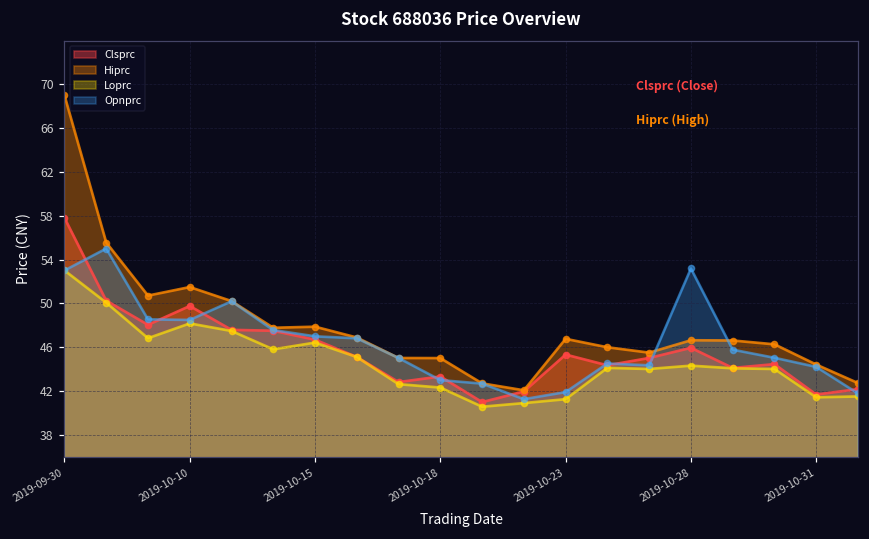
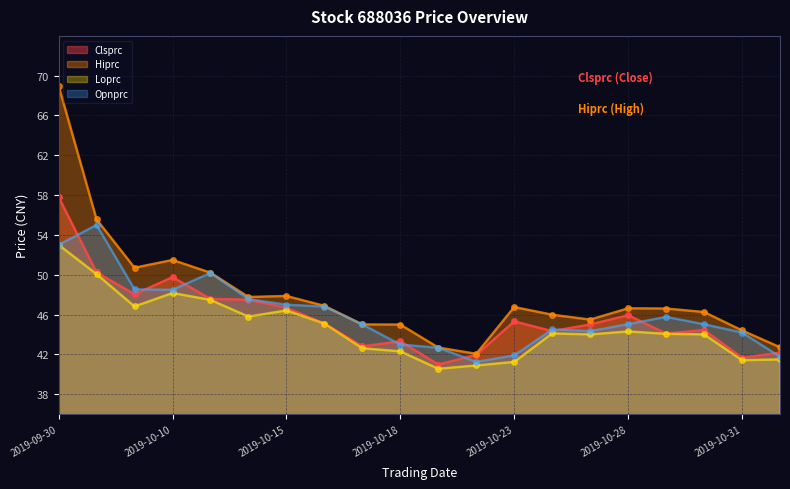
Opnprc, 2019-10-28: 53 -> 45
